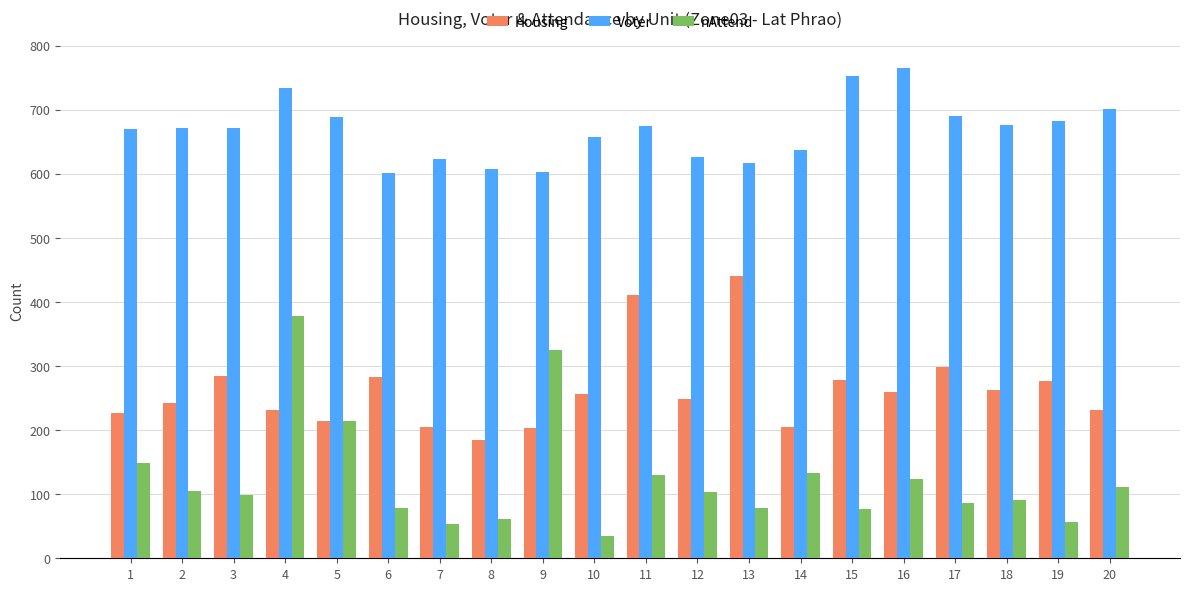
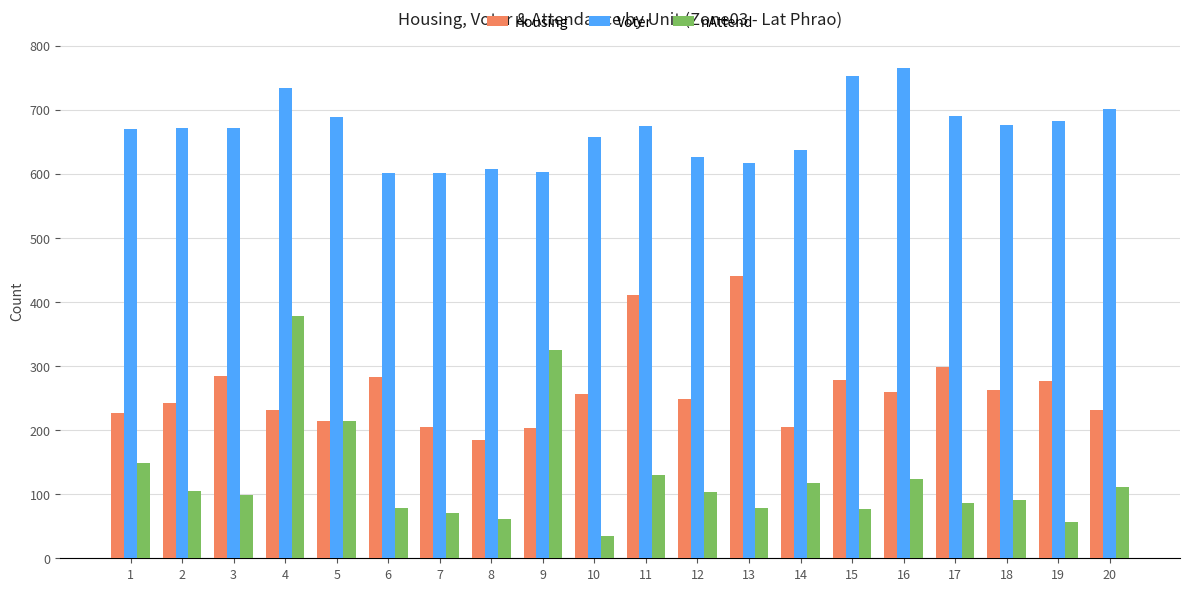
Voter, 7: 620 -> 600
nAttend, 7: 50 -> 70
nAttend, 14: 130 -> 120
